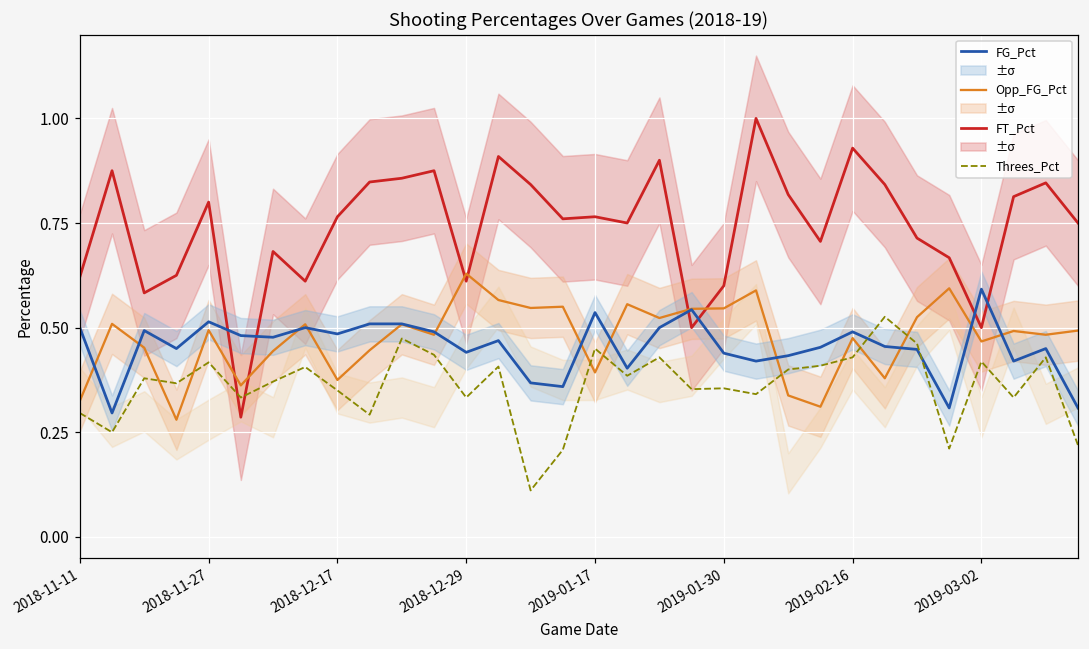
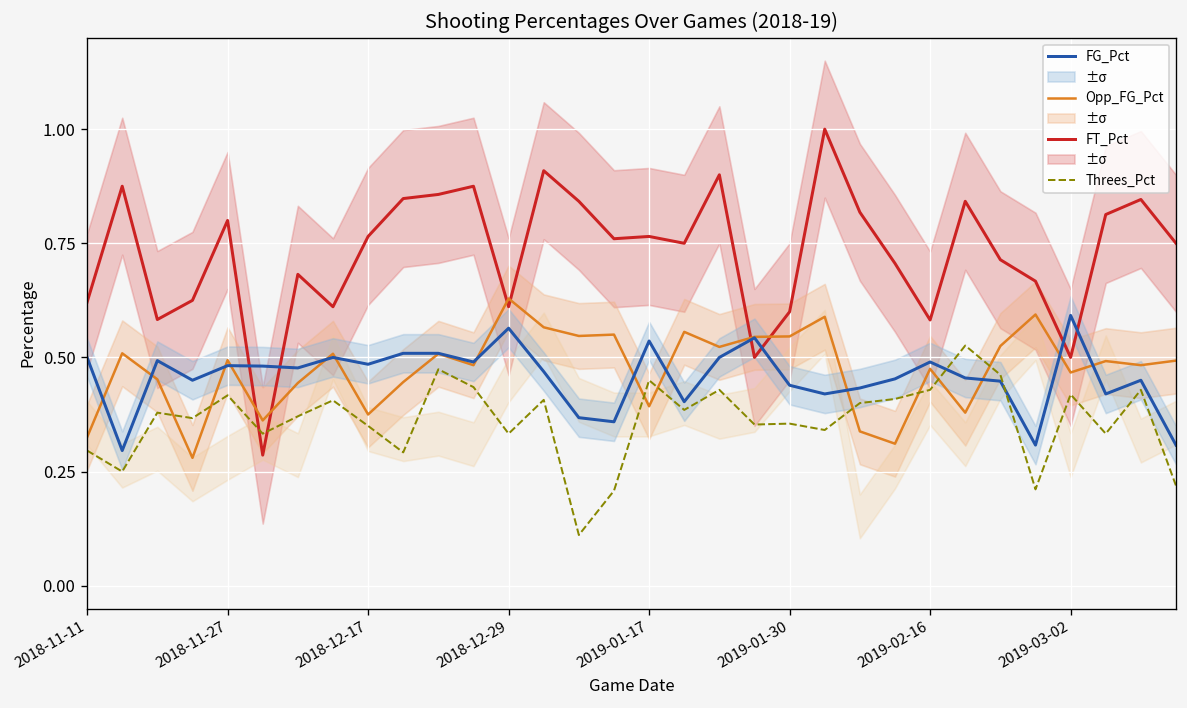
FG_Pct, 2018-11-27: 0.51 -> 0.48
FG_Pct, 2018-12-29: 0.44 -> 0.56
FT_Pct, 2019-02-16: 0.93 -> 0.58
